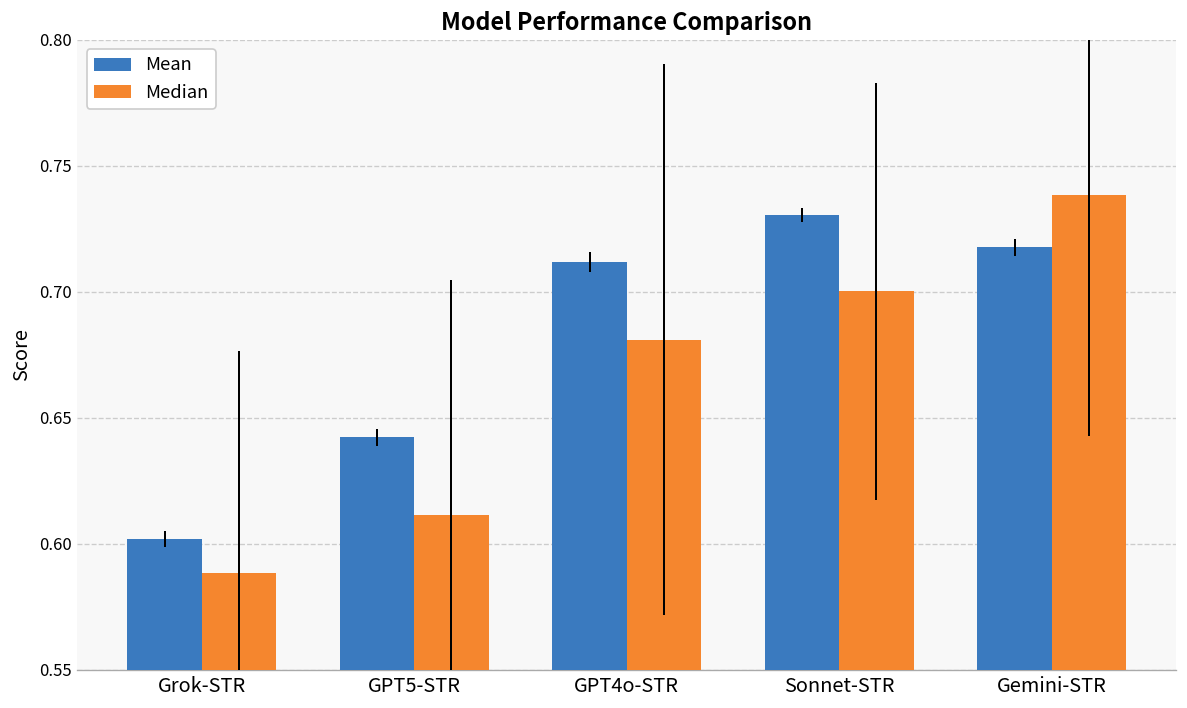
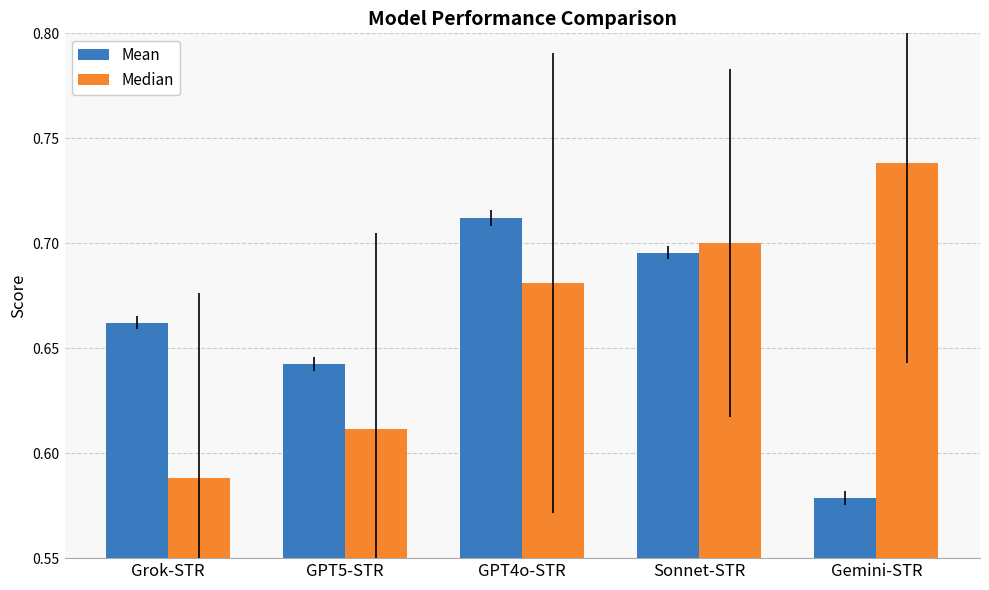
Mean, Grok-STR: 0.602 -> 0.662
Mean, Sonnet-STR: 0.731 -> 0.696
Mean, Gemini-STR: 0.718 -> 0.579
